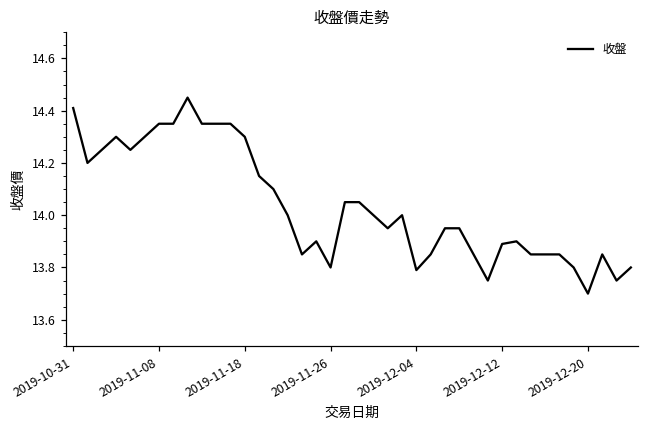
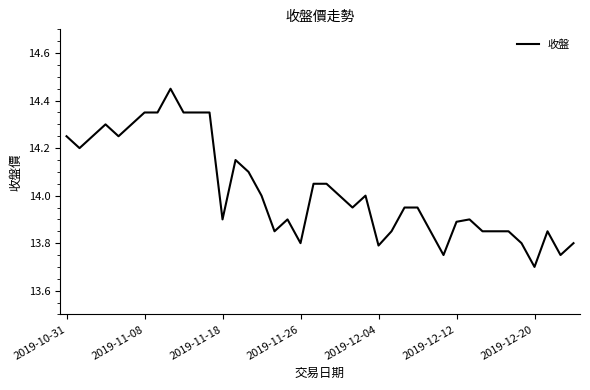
2019-10-31: 14.41 -> 14.25
2019-11-18: 14.3 -> 13.9
